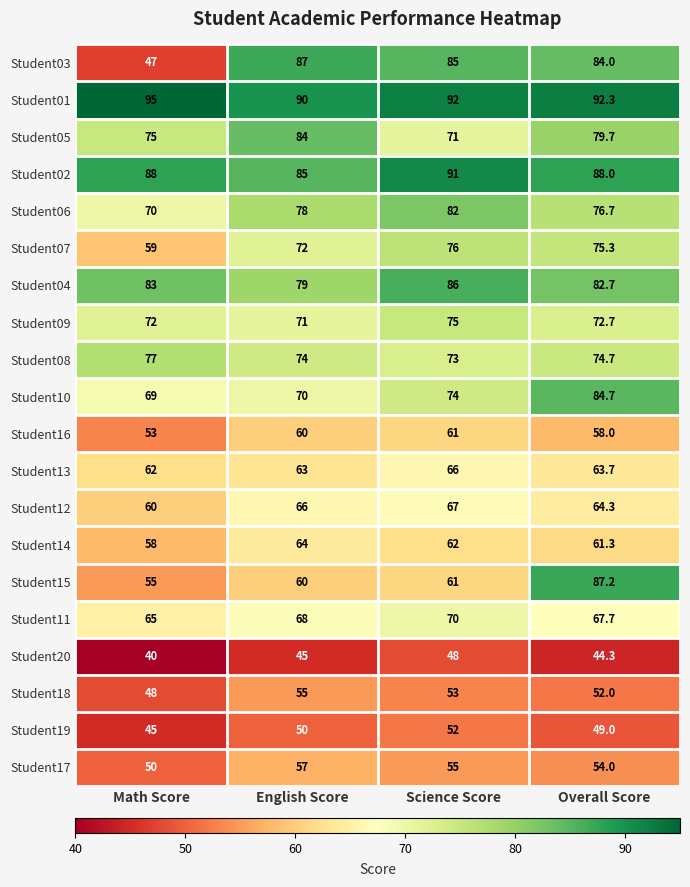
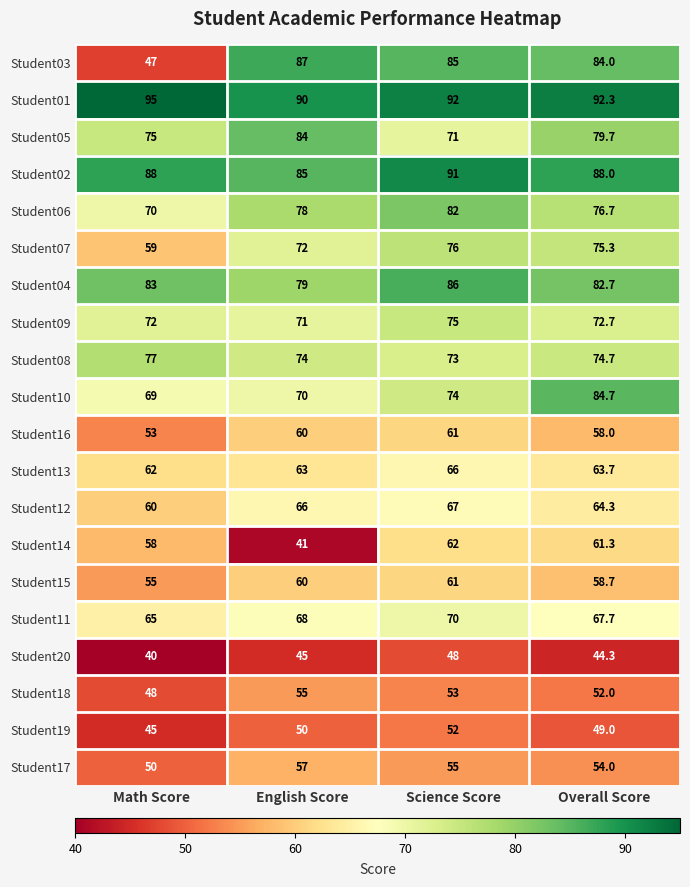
Student14, English Score: 64 -> 41
Student15, Overall Score: 87.2 -> 58.7
